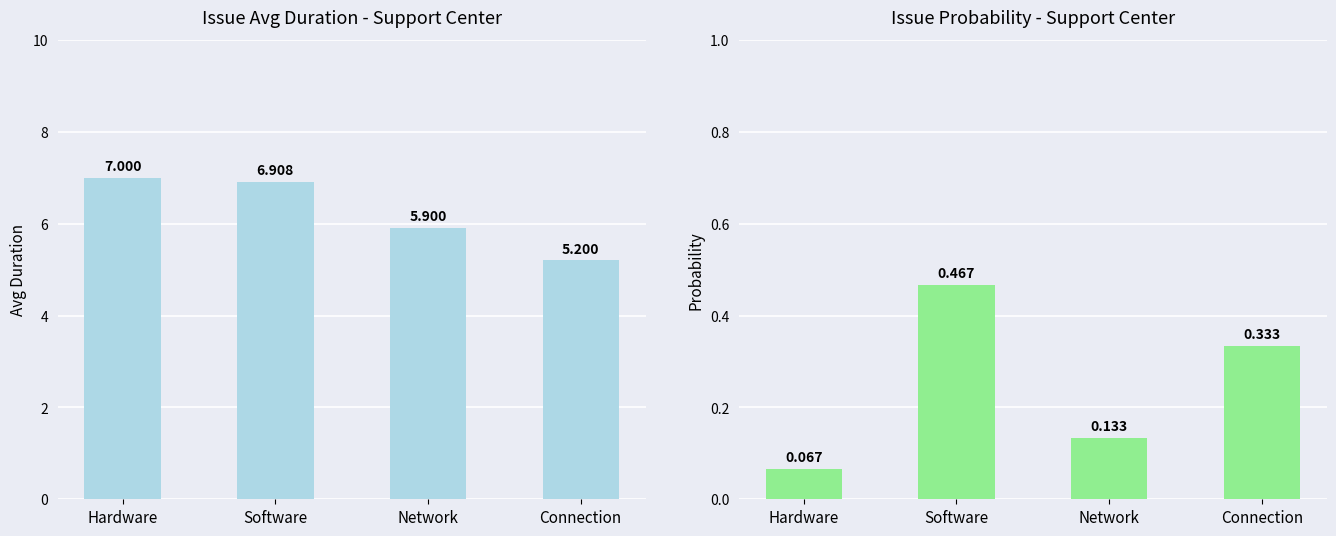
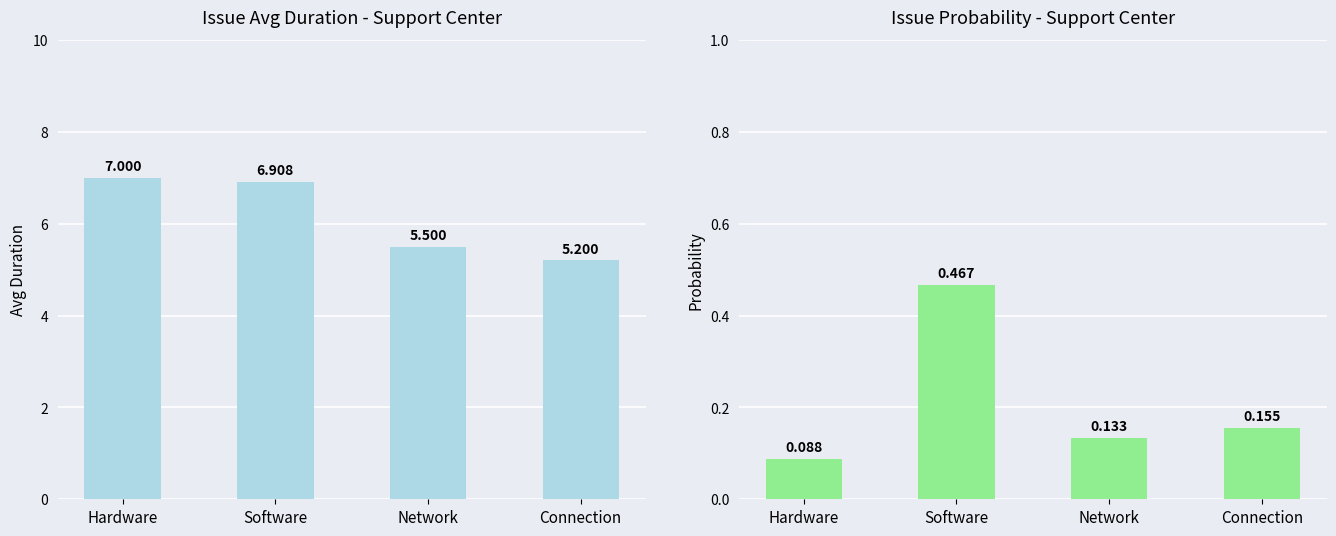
Issue Avg Duration - Support Center, Network: 5.900 -> 5.500
Issue Probability - Support Center, Hardware: 0.067 -> 0.088
Issue Probability - Support Center, Connection: 0.333 -> 0.155
